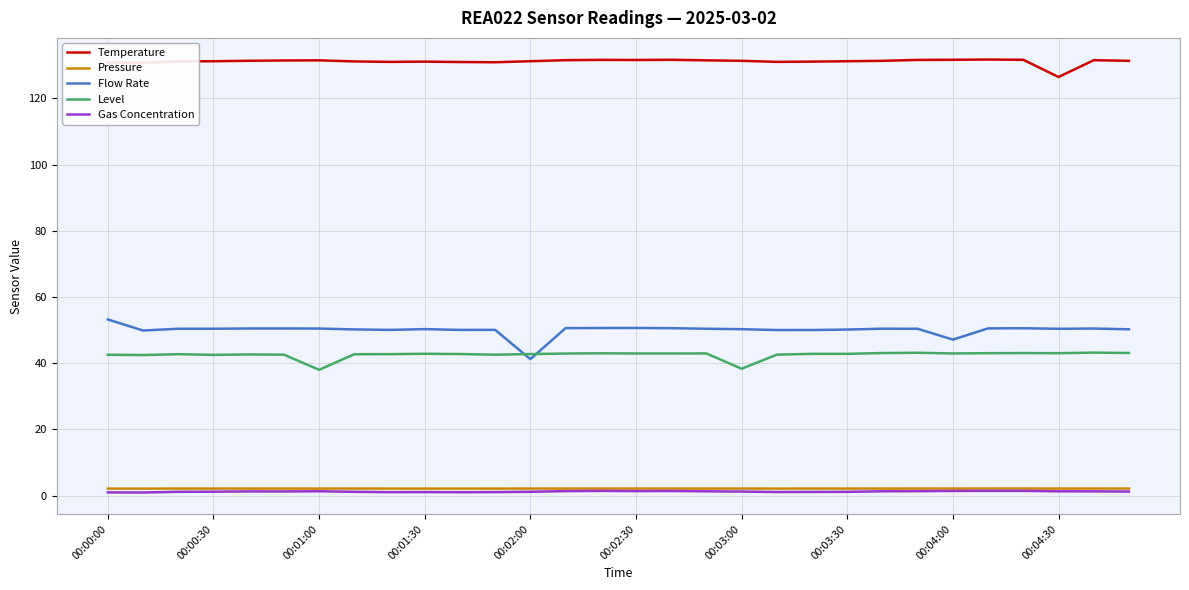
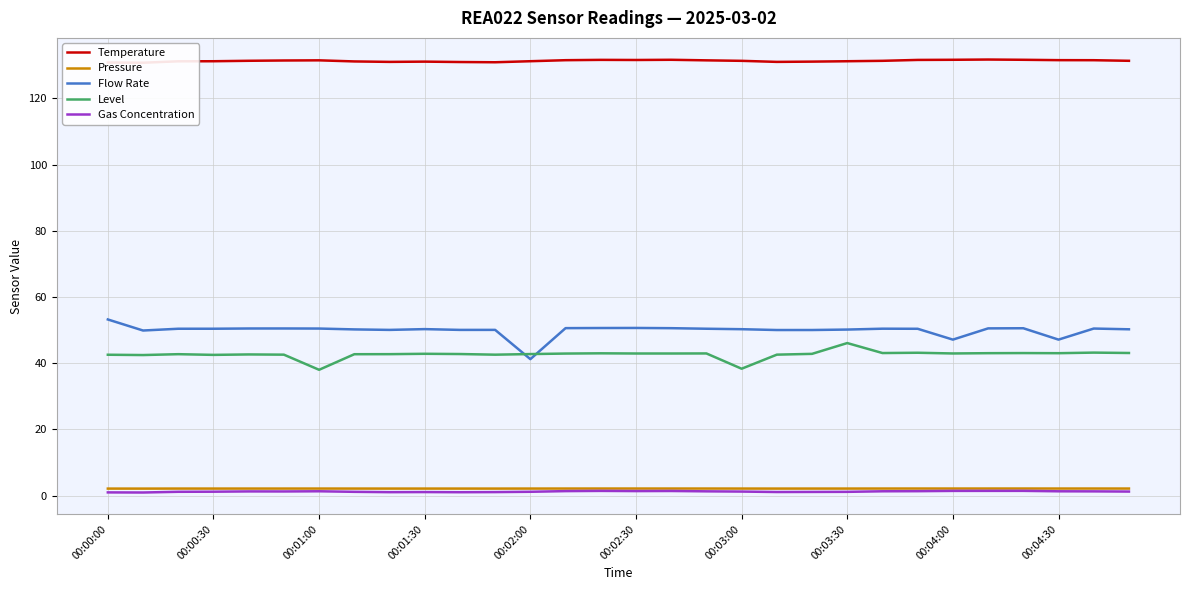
Level, 00:03:30: 43 -> 46
Temperature, 00:04:30: 126 -> 132
Flow Rate, 00:04:30: 50 -> 47
